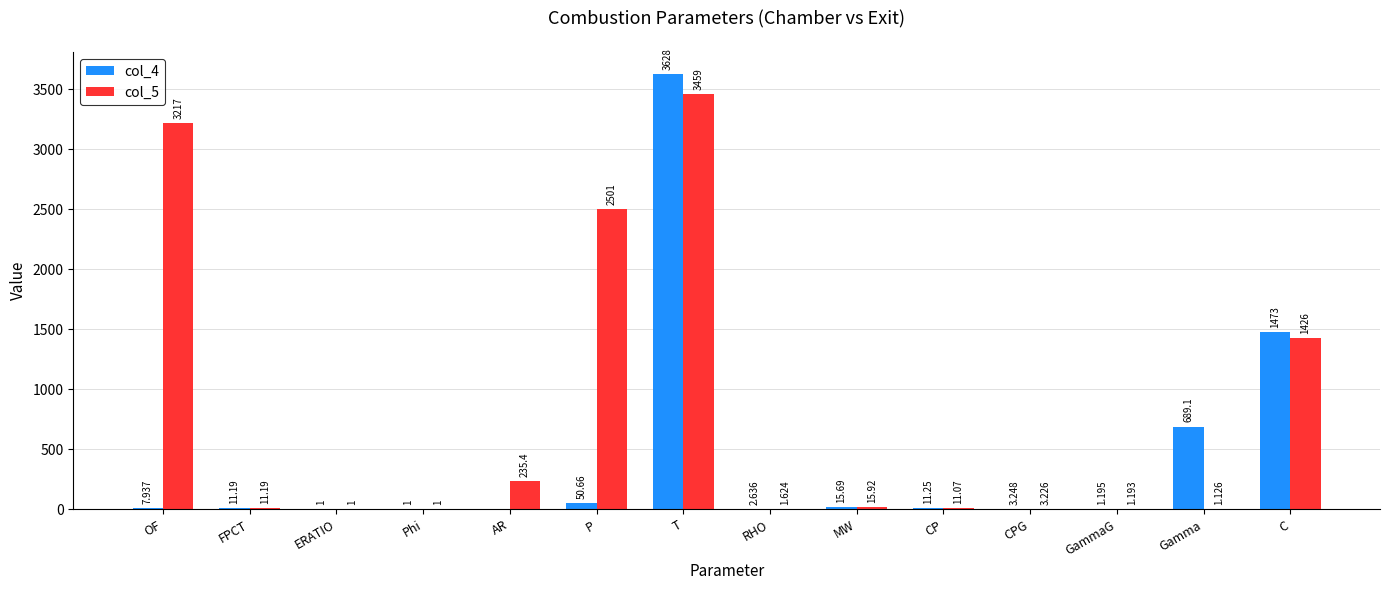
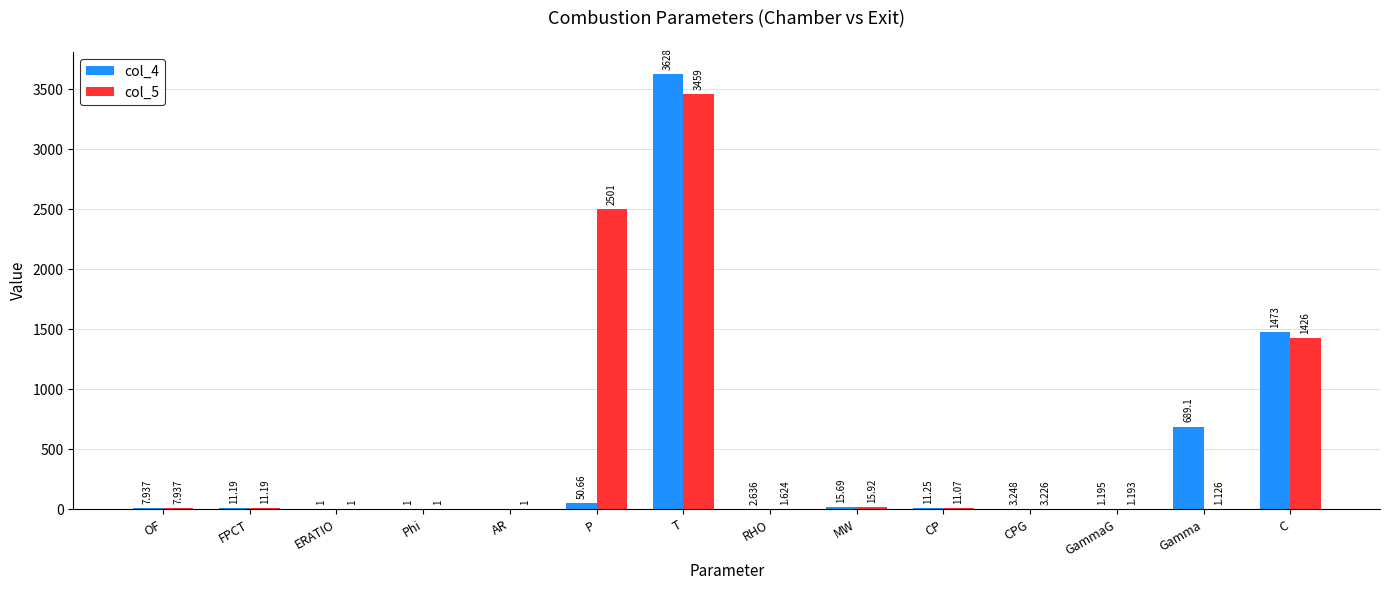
col_5, OF: 3217 -> 7.937
col_5, AR: 235.4 -> 1
